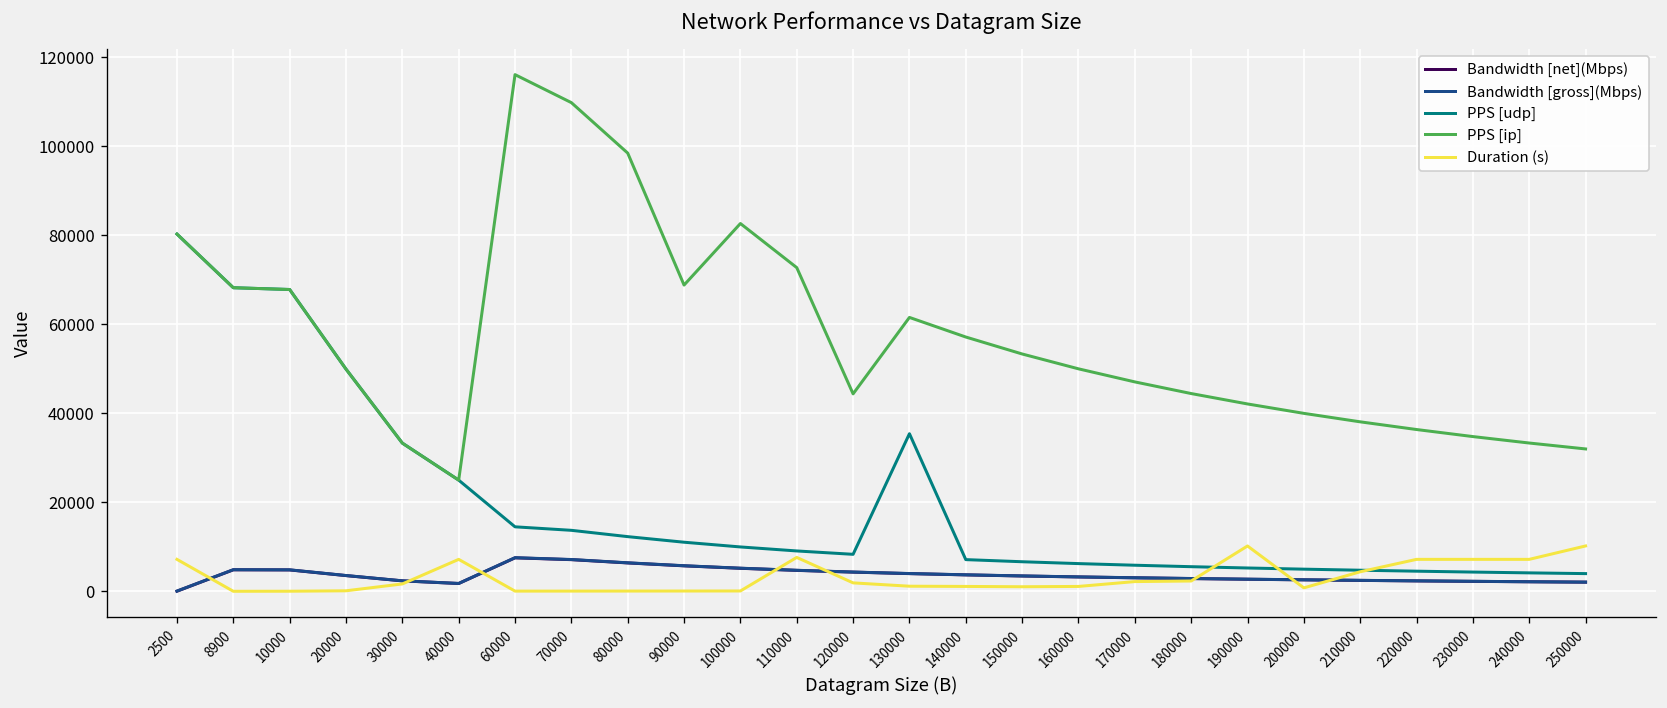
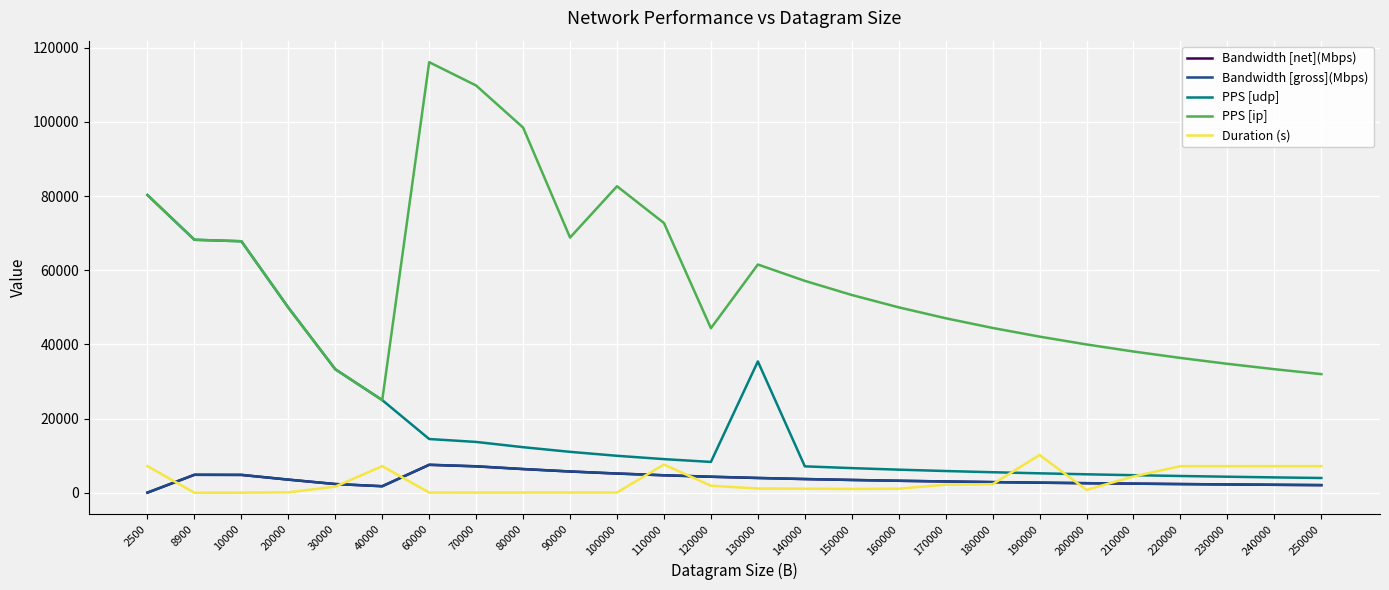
Duration (s), 250000: 10000 -> 7000
